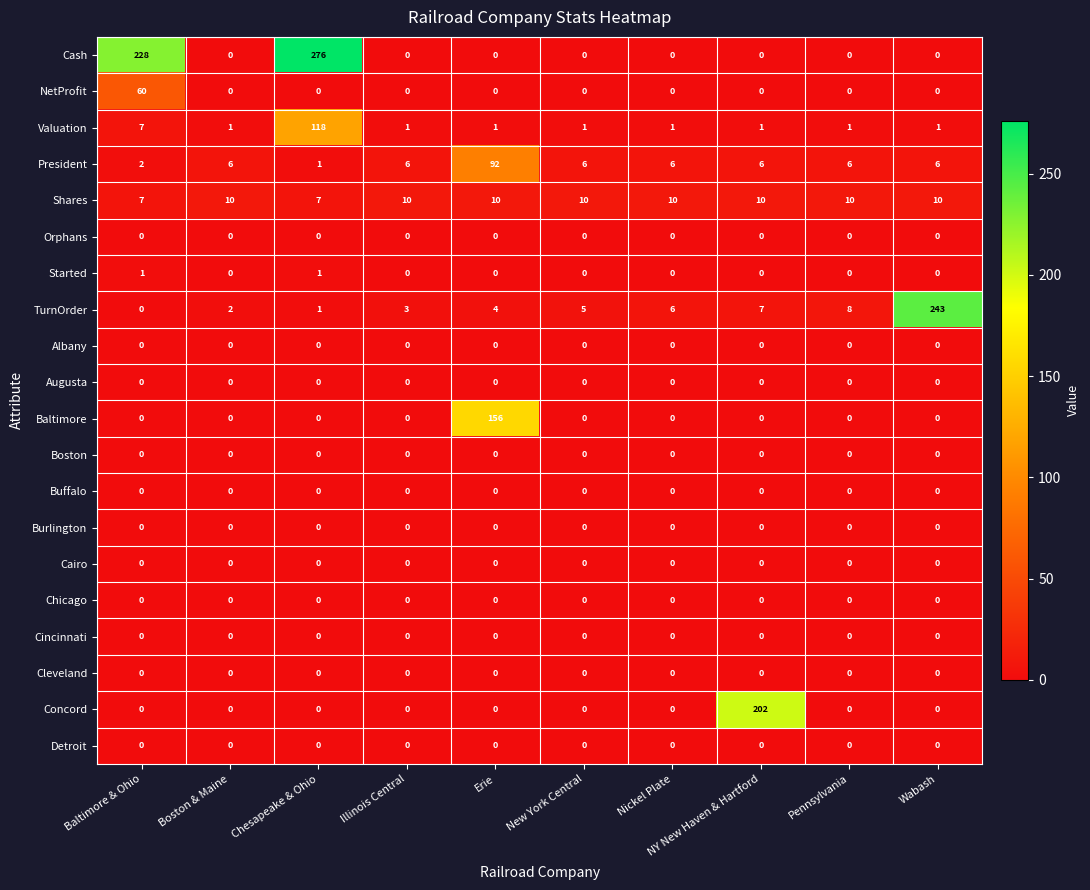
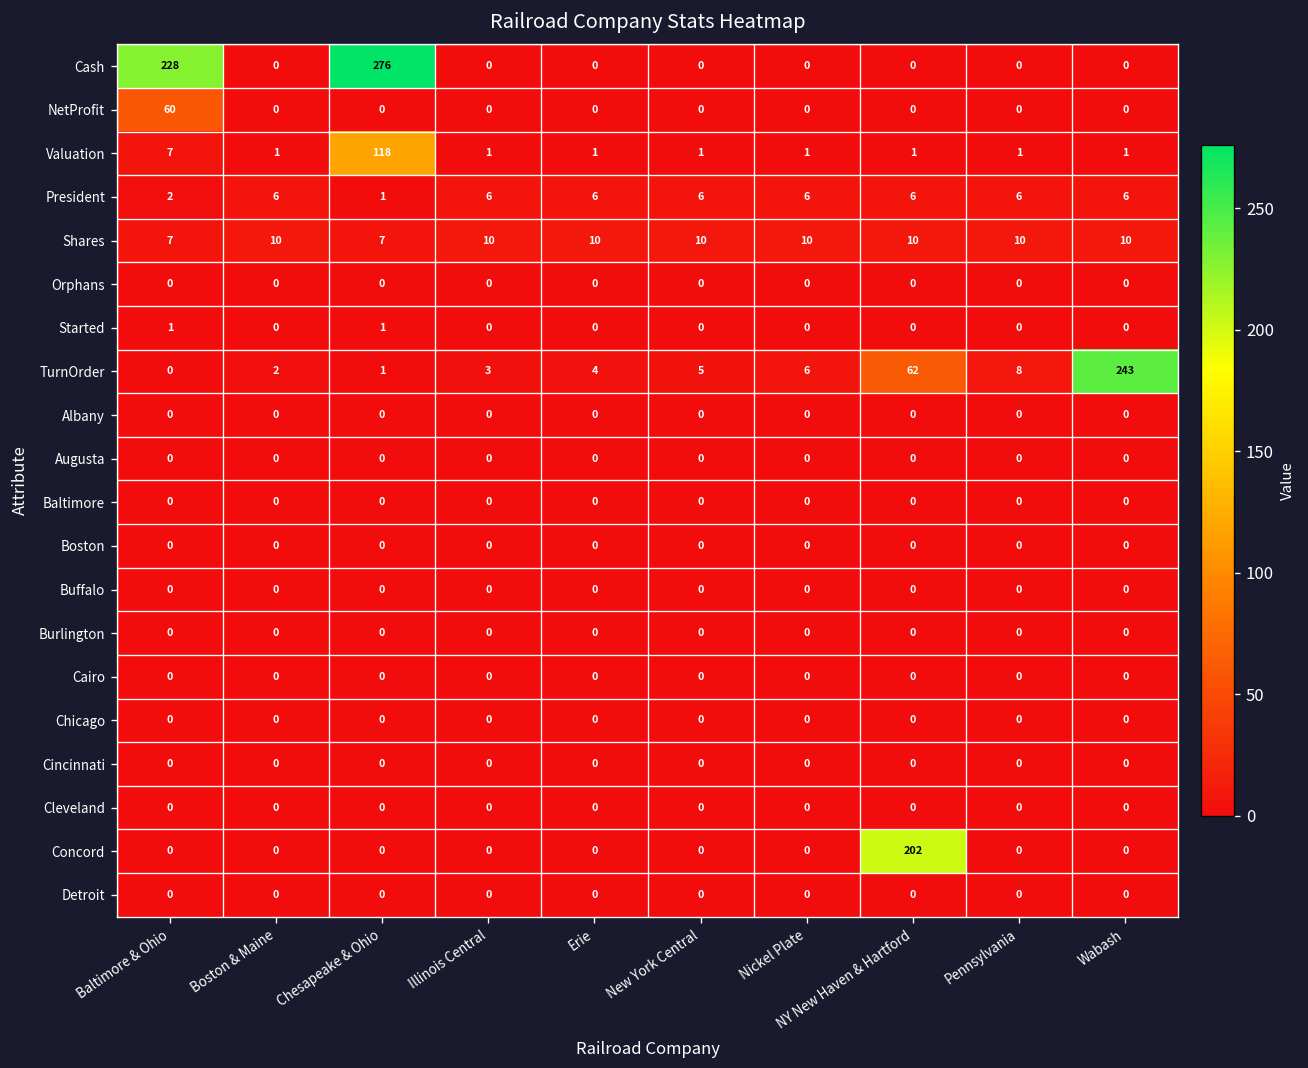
President, Erie: 92 -> 6
TurnOrder, NY New Haven & Hartford: 7 -> 62
Baltimore, Erie: 156 -> 0
